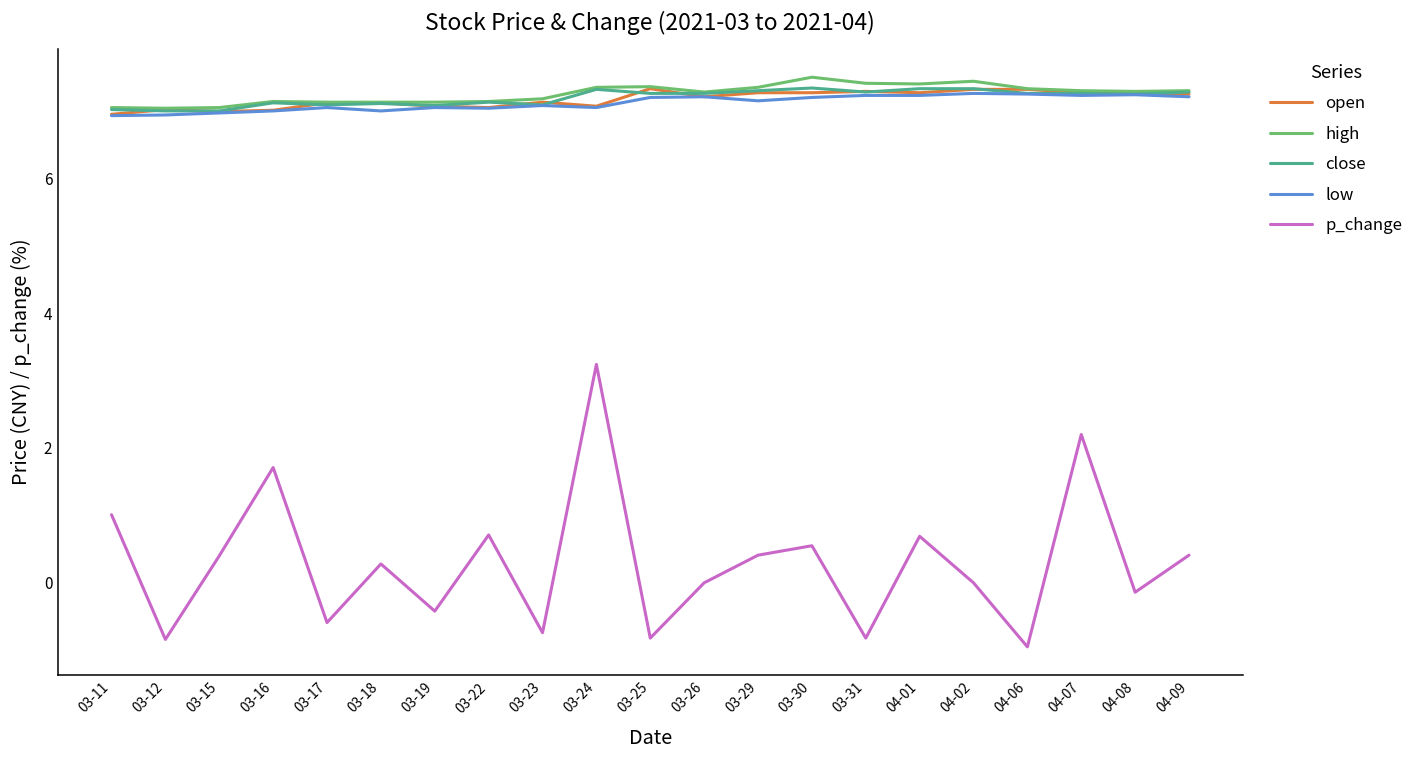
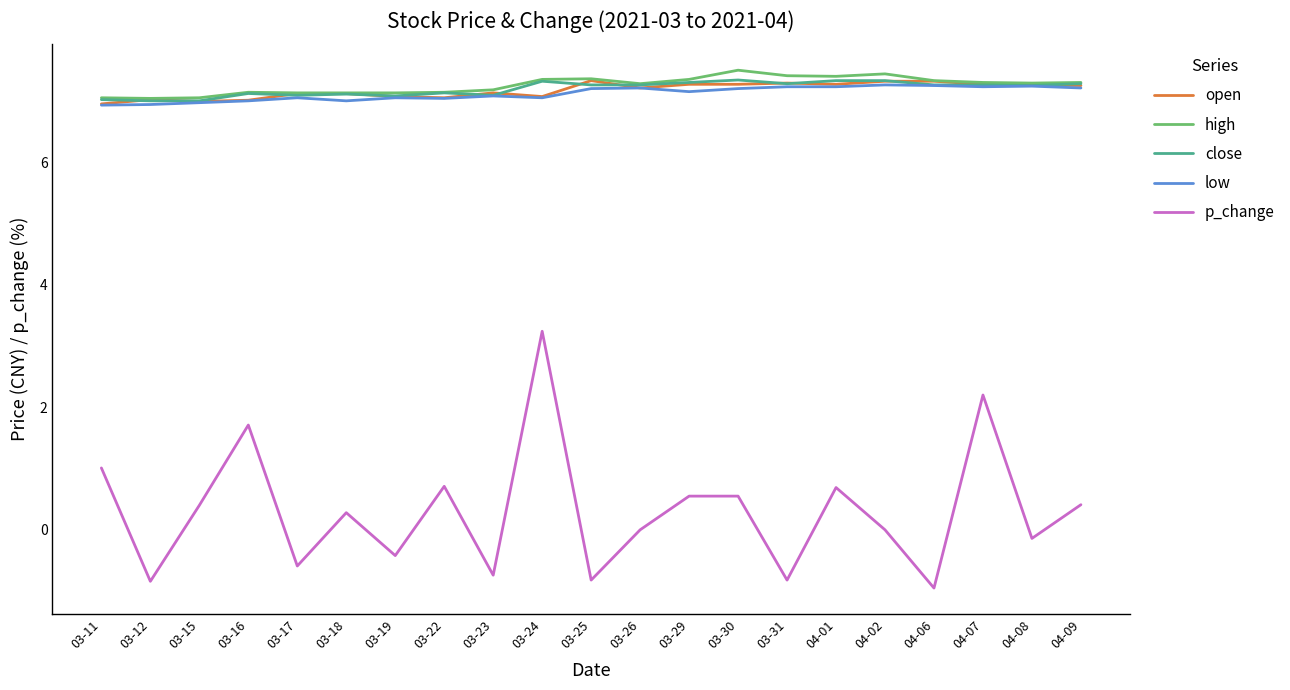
p_change, 03-29: 0.4 -> 0.6
